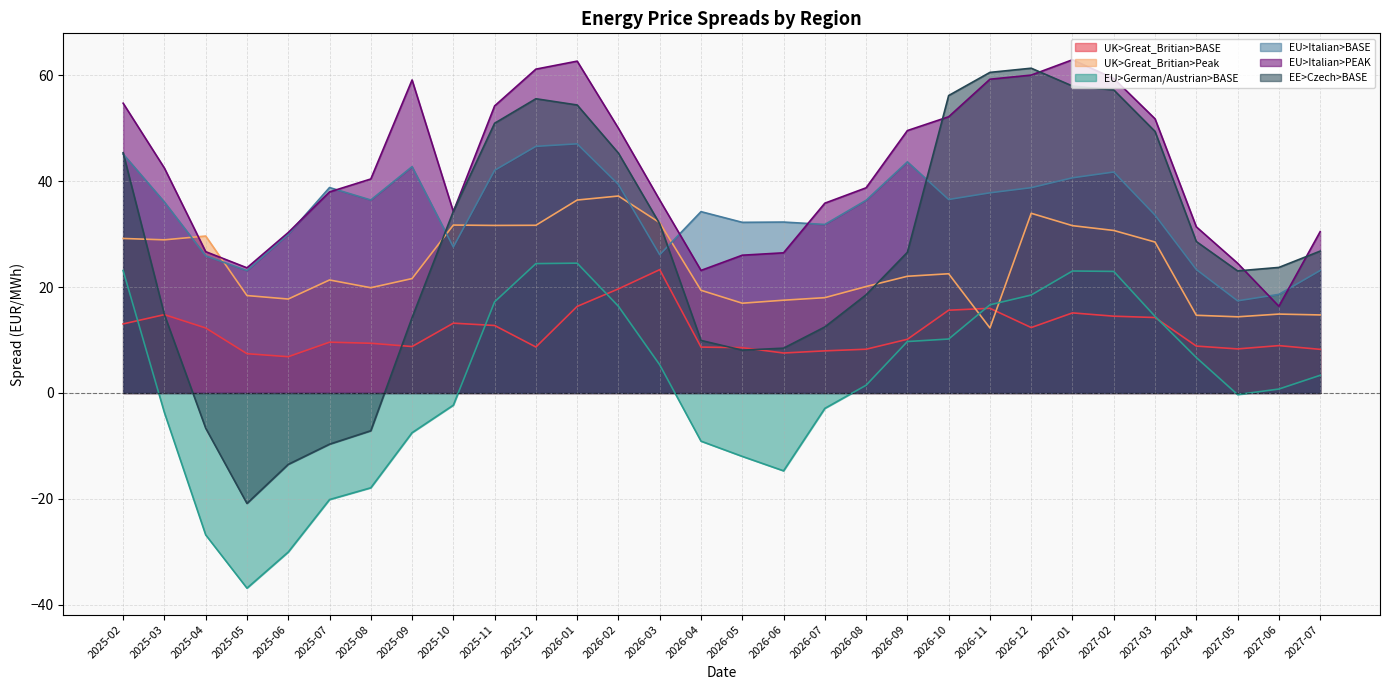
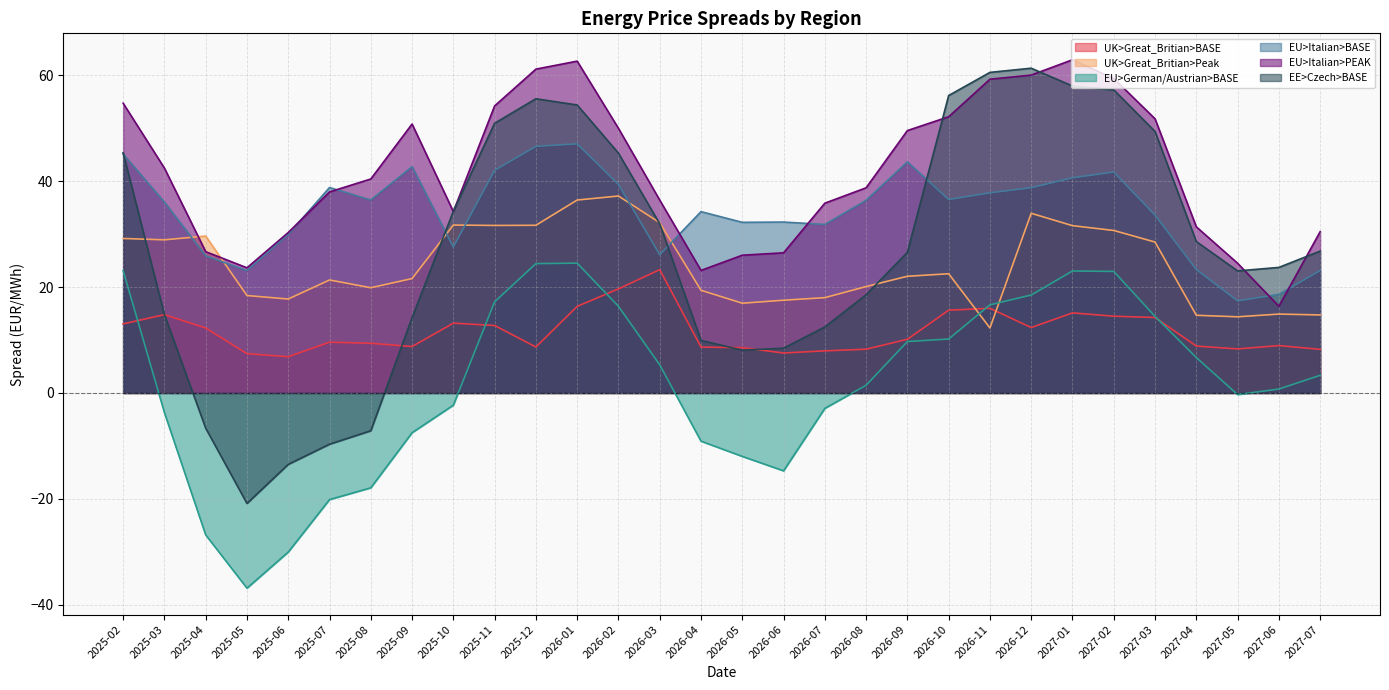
EU>Italian>PEAK, 2025-09: 59 -> 51
